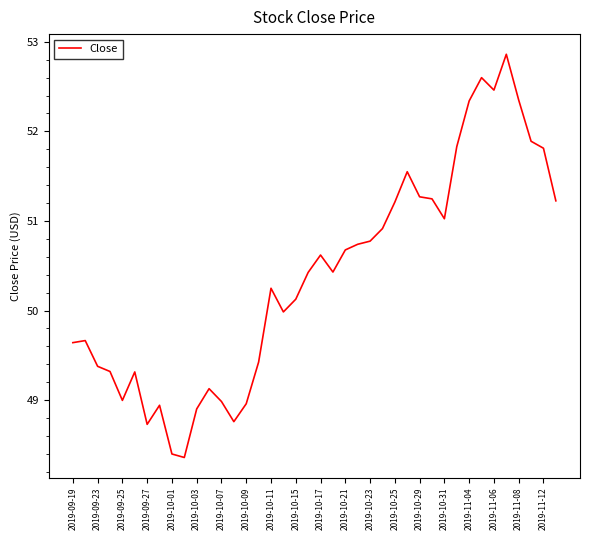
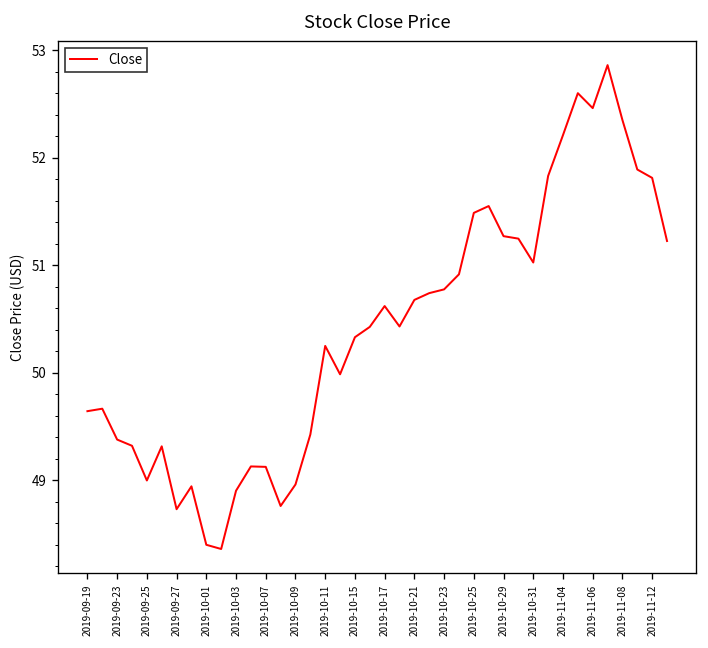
2019-10-07: 49.0 -> 49.1
2019-10-15: 50.1 -> 50.3
2019-10-25: 51.2 -> 51.5
2019-11-04: 52.3 -> 52.2
